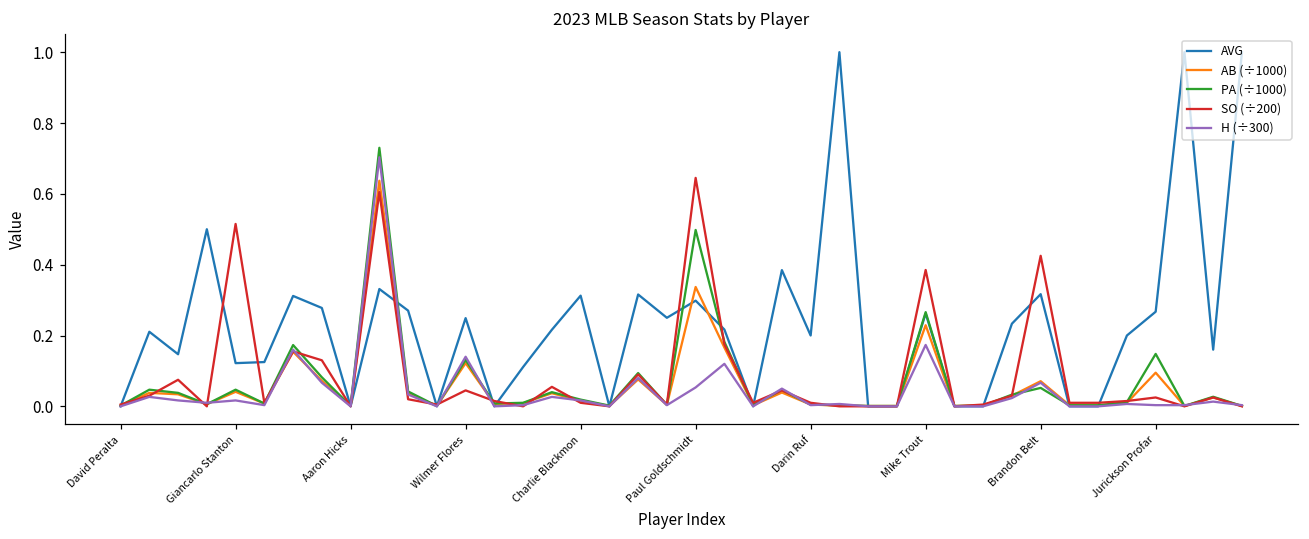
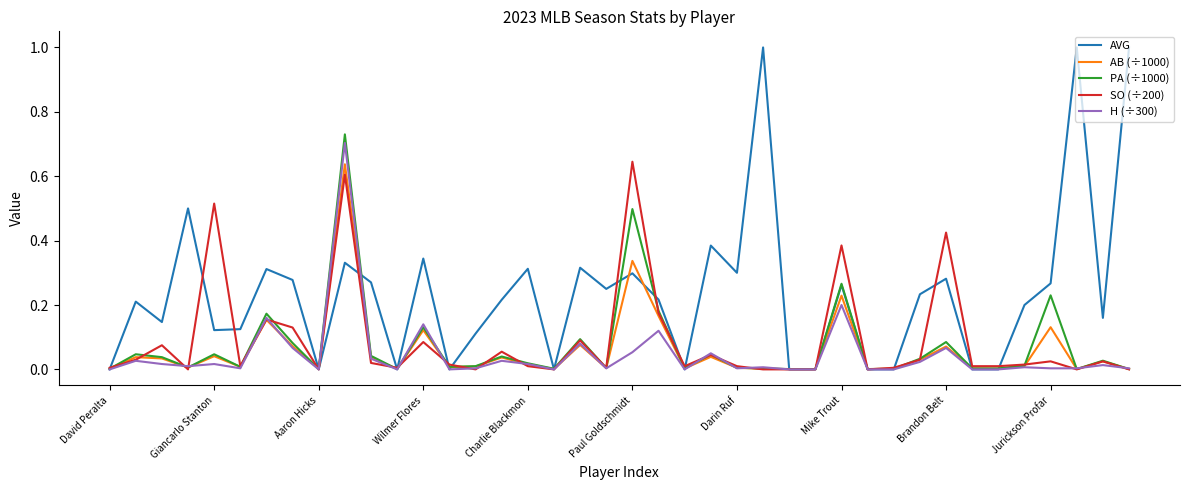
AVG, Wilmer Flores: 0.25 -> 0.34
SO (÷200), Wilmer Flores: 0.05 -> 0.09
AVG, Darin Ruf: 0.2 -> 0.3
H (÷300), Mike Trout: 0.17 -> 0.20
AVG, Brandon Belt: 0.32 -> 0.28
PA (÷1000), Brandon Belt: 0.05 -> 0.09
AB (÷1000), Jurickson Profar: 0.10 -> 0.13
PA (÷1000), Jurickson Profar: 0.15 -> 0.23
